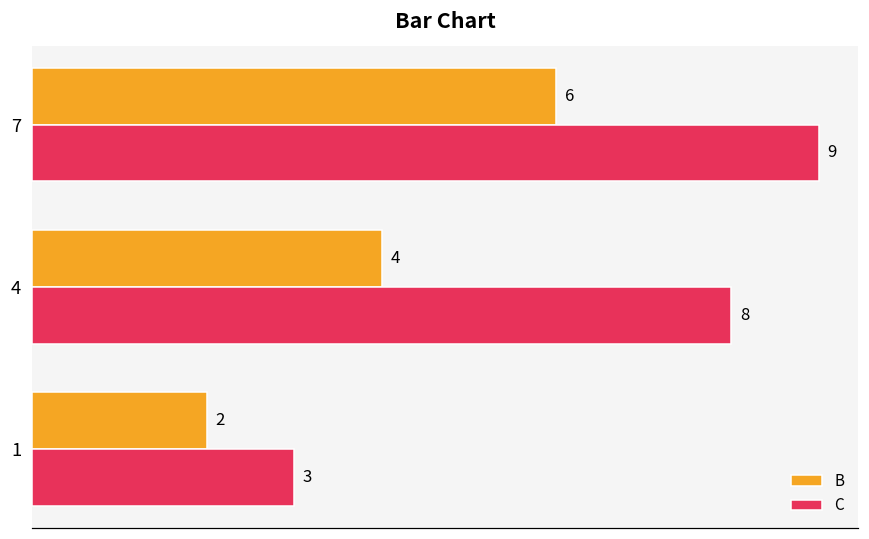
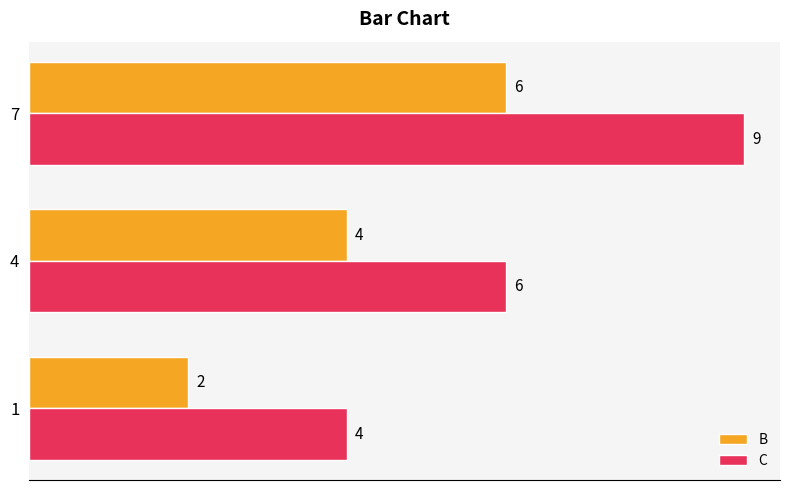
C, 4: 8 -> 6
C, 1: 3 -> 4
